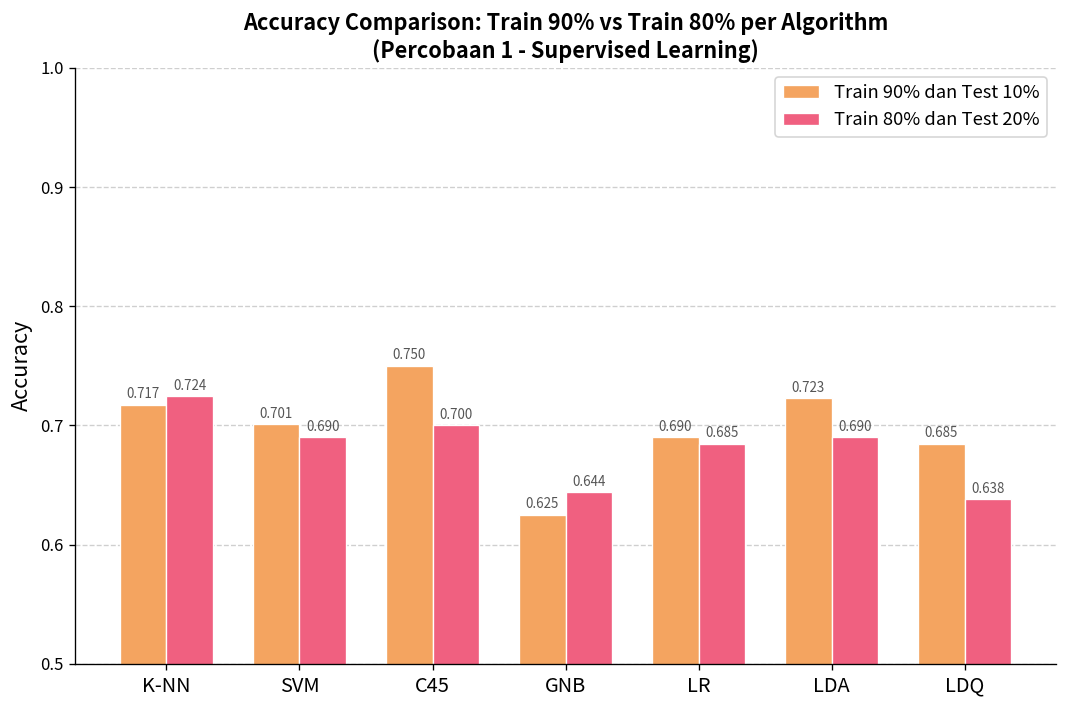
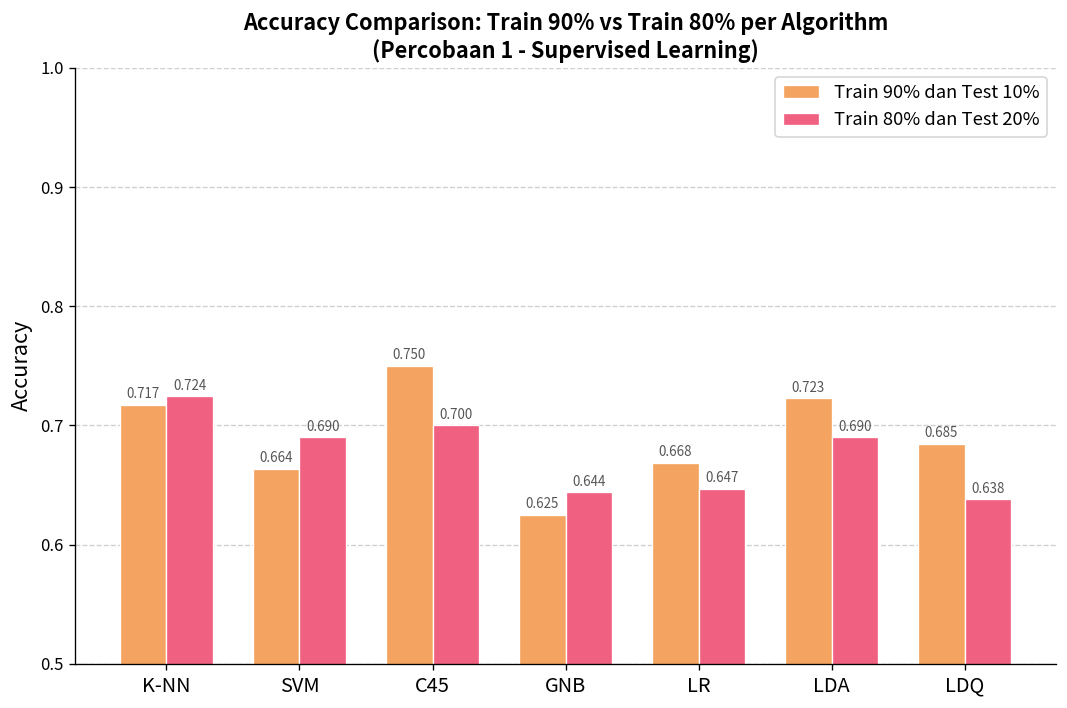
Train 90% dan Test 10%, SVM: 0.701 -> 0.664
Train 90% dan Test 10%, LR: 0.690 -> 0.668
Train 80% dan Test 20%, LR: 0.685 -> 0.647
